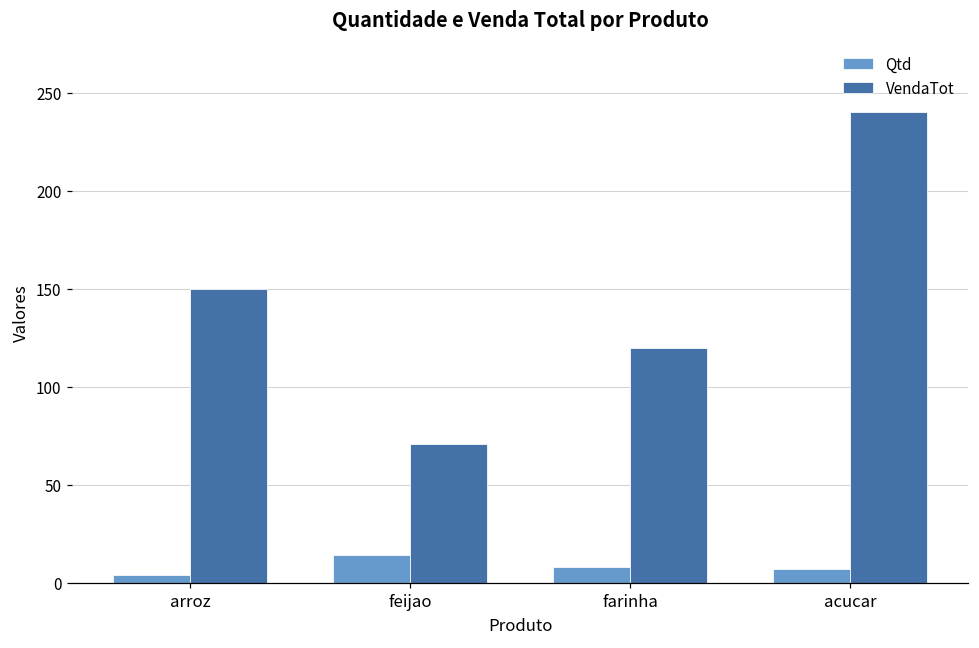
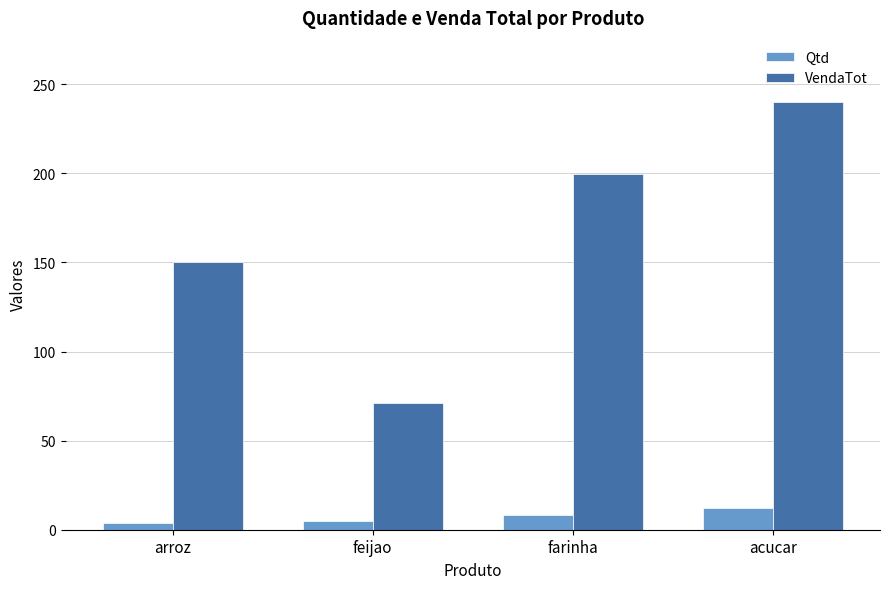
Qtd, feijao: 14 -> 5
VendaTot, farinha: 120 -> 200
Qtd, acucar: 7 -> 12
